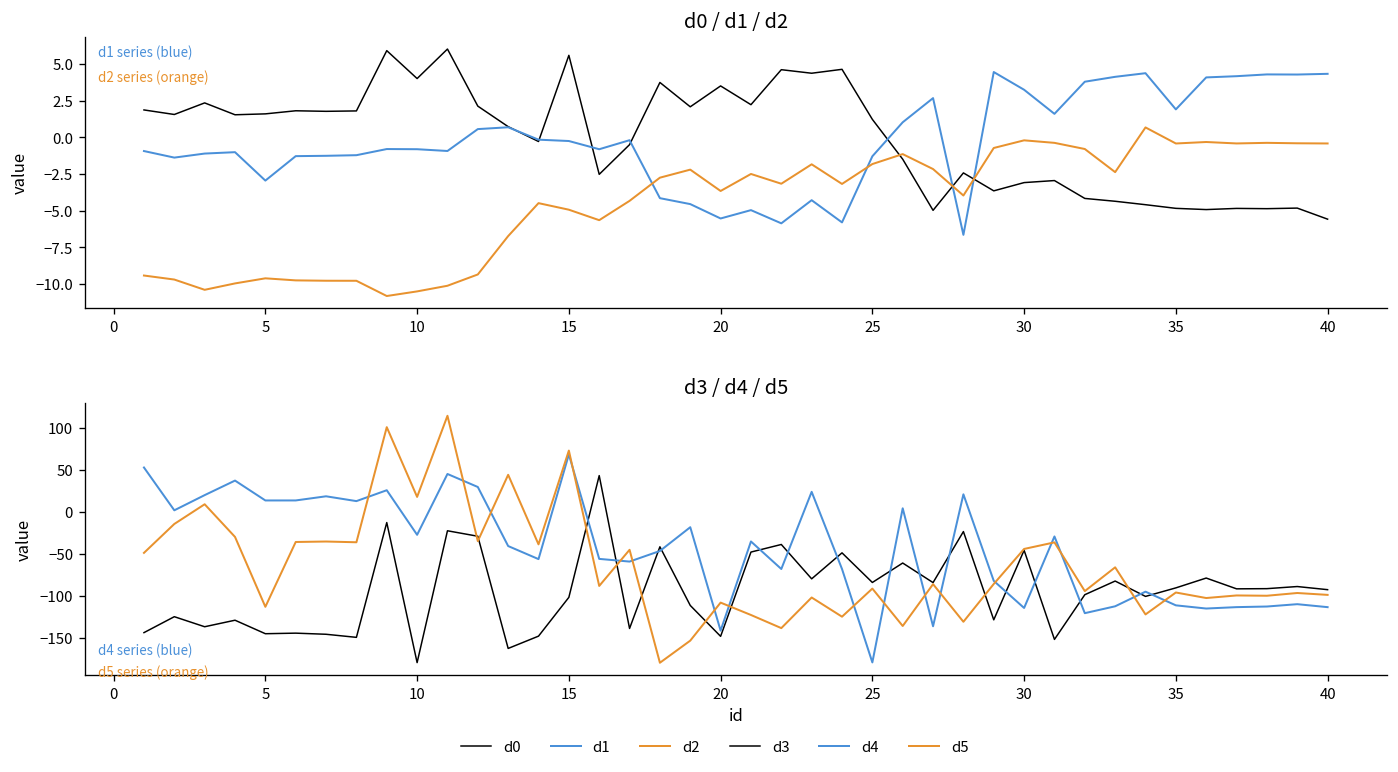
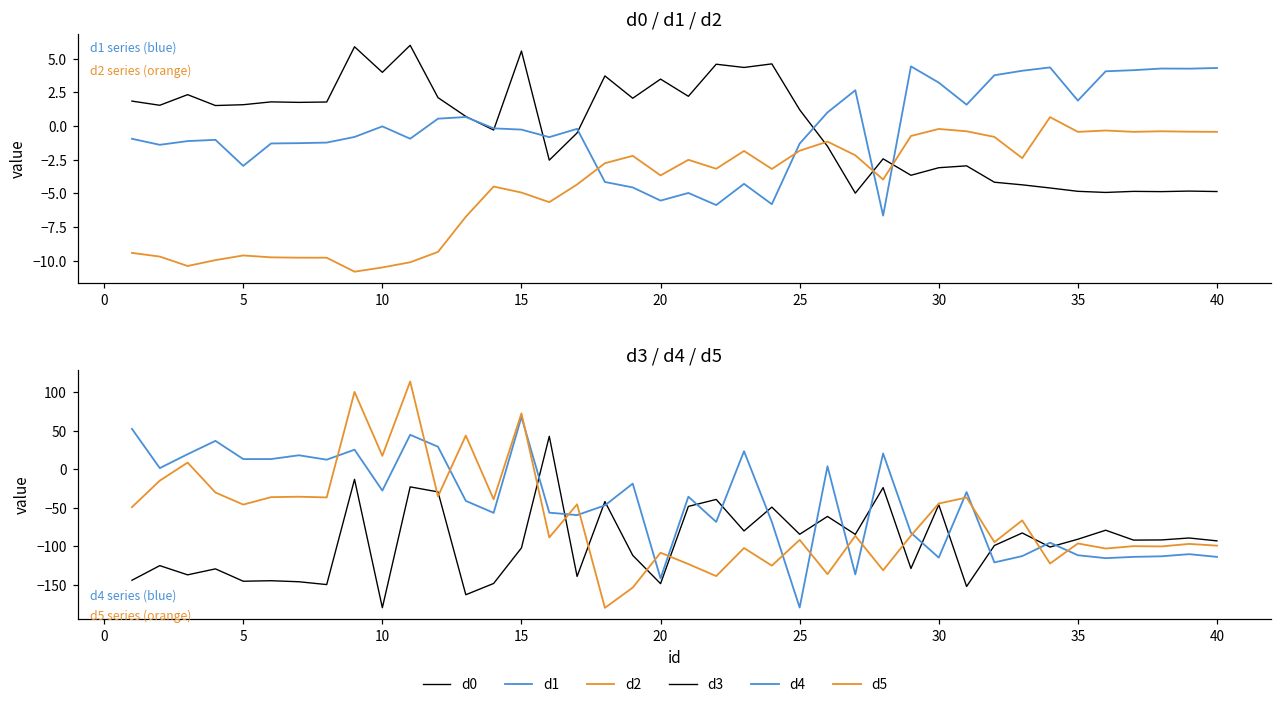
d0 / d1 / d2, d1, 10: -0.8 -> 0.0
d0 / d1 / d2, d0, 40: -5.6 -> -4.9
d3 / d4 / d5, d5, 5: -110 -> -50
